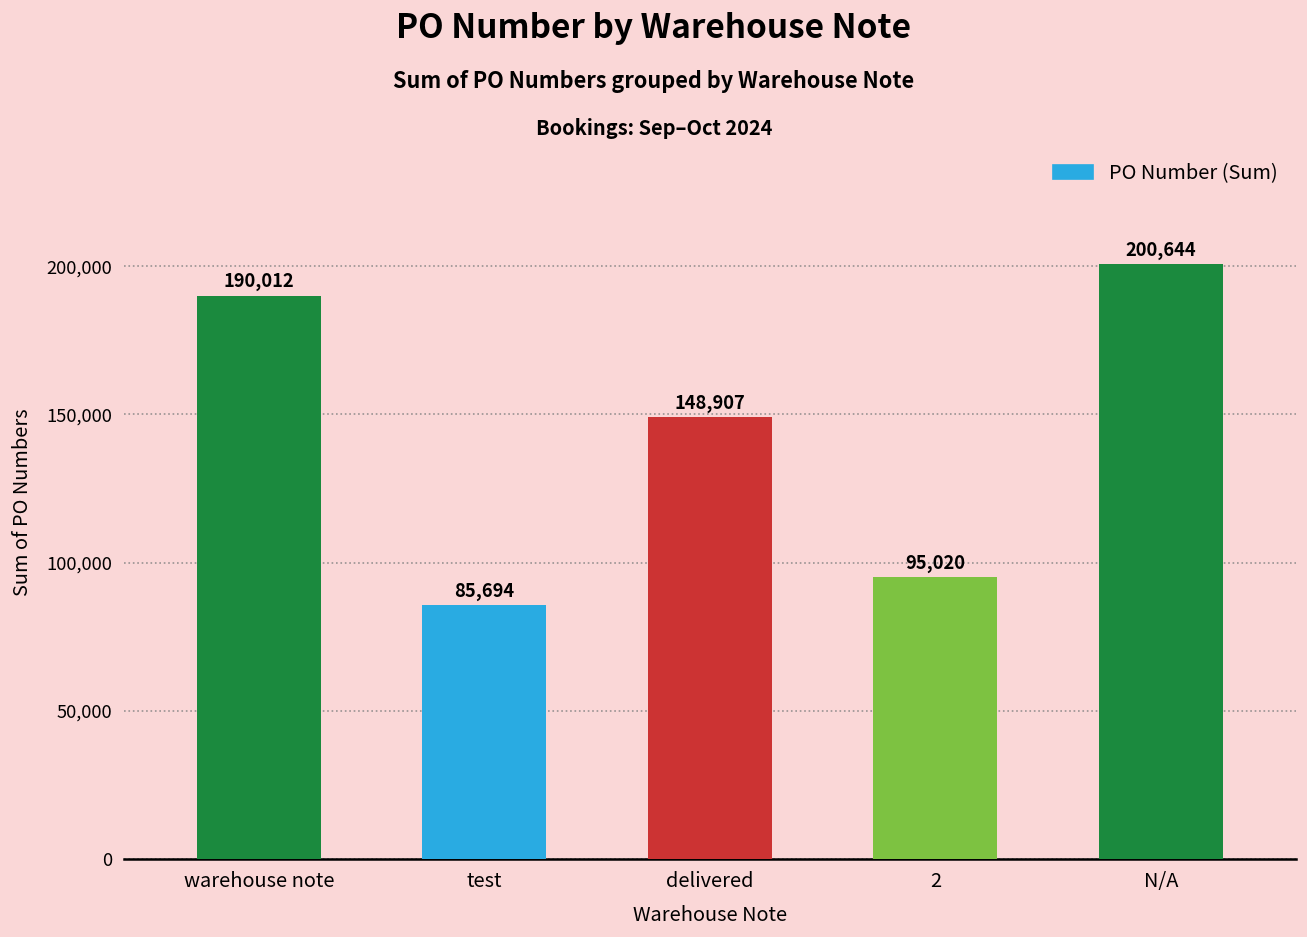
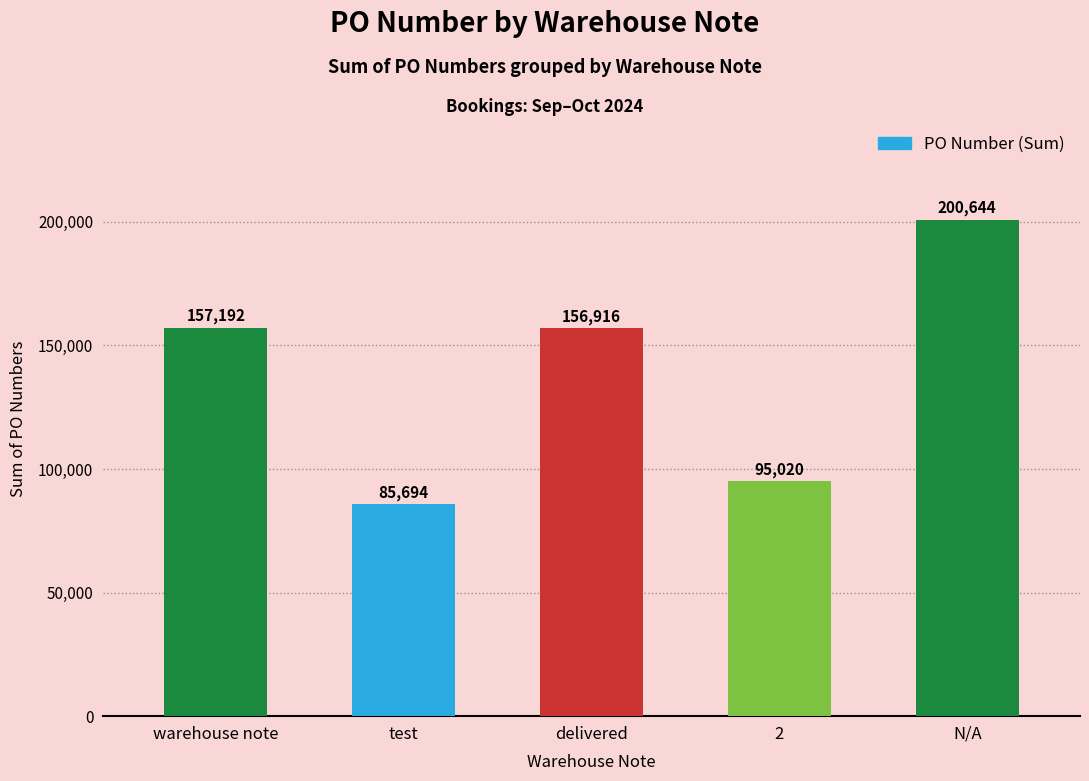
warehouse note: 190,012 -> 157,192
delivered: 148,907 -> 156,916
